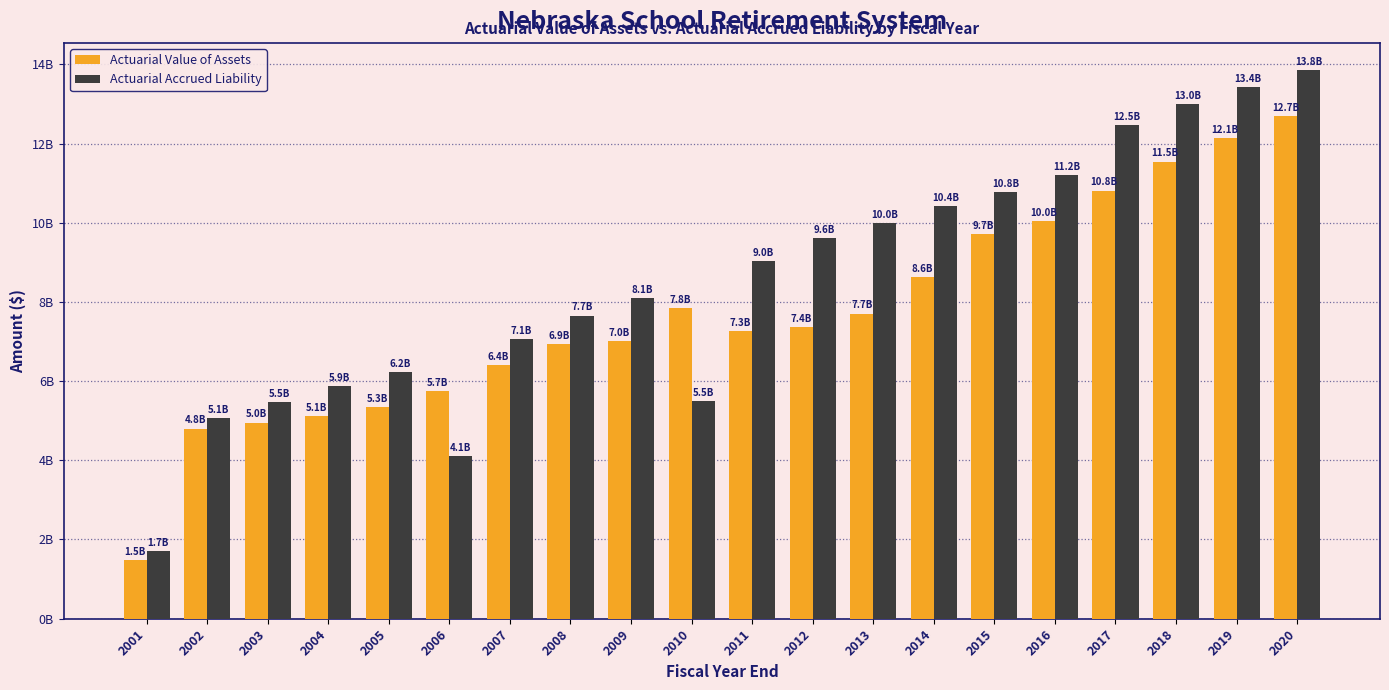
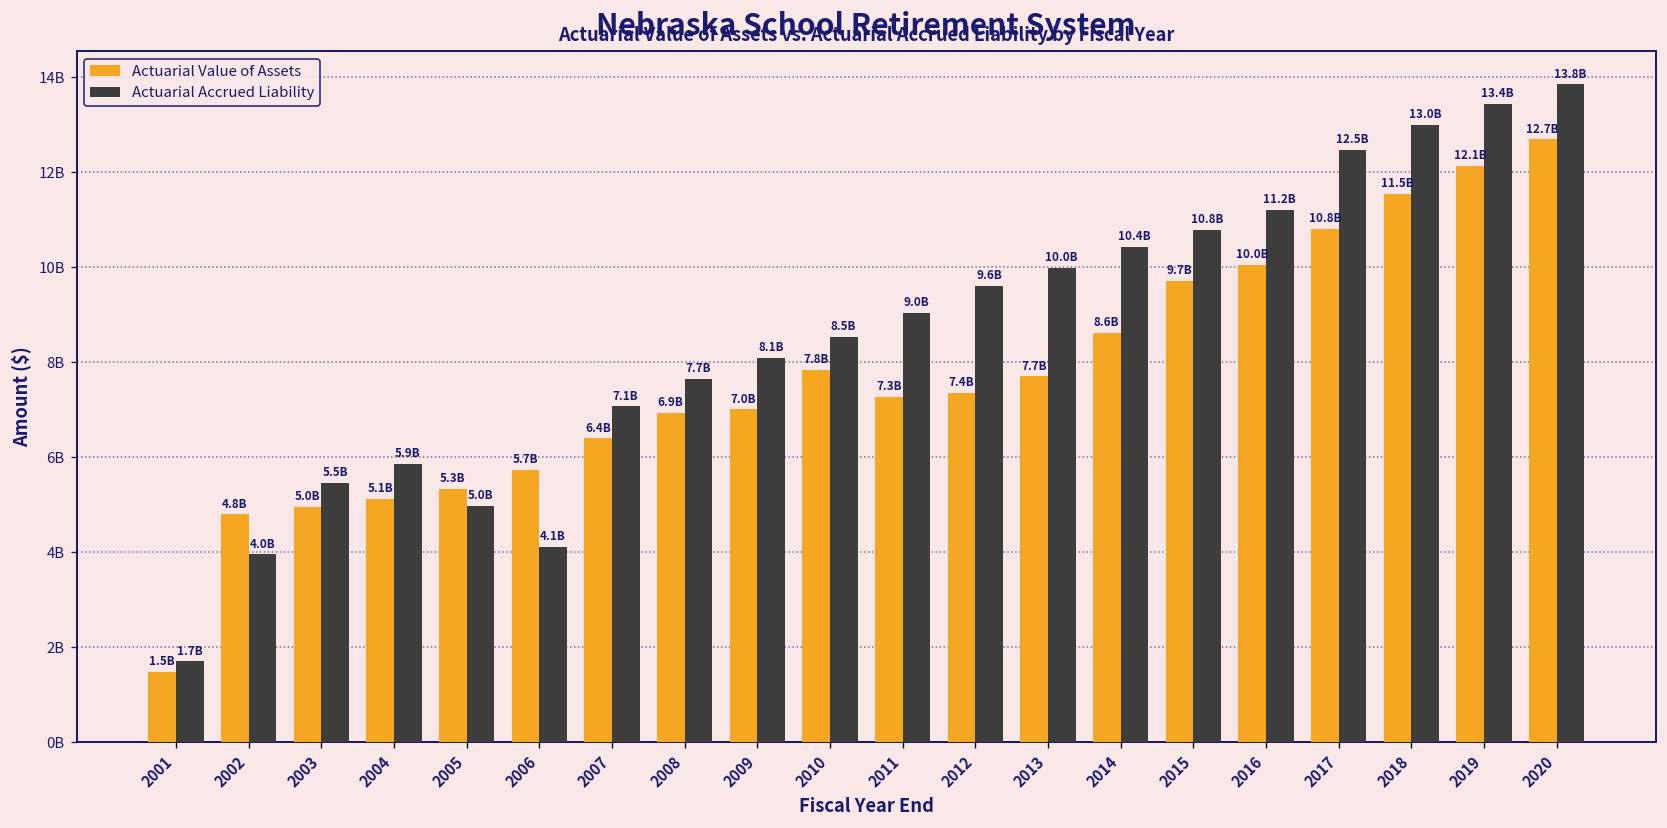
Actuarial Accrued Liability, 2002: 5.1B -> 4.0B
Actuarial Accrued Liability, 2005: 6.2B -> 5.0B
Actuarial Accrued Liability, 2010: 5.5B -> 8.5B
